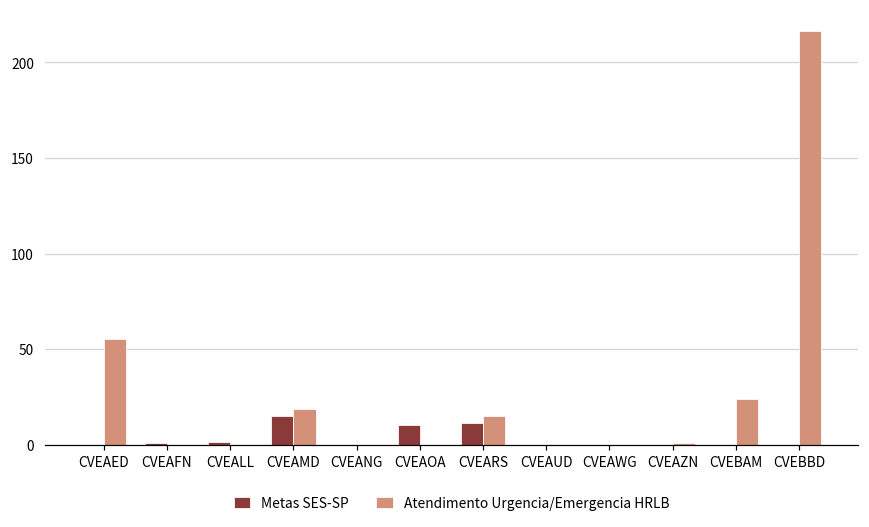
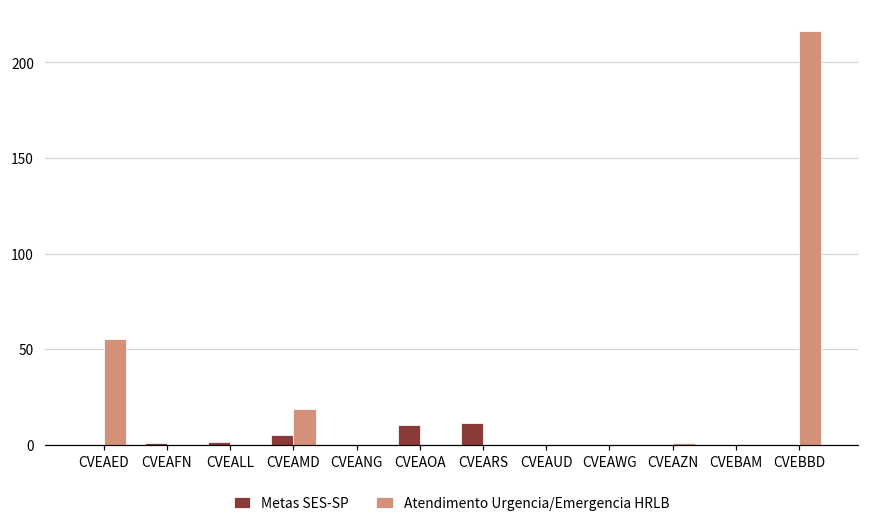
Metas SES-SP, CVEAMD: 15 -> 5
Atendimento Urgencia/Emergencia HRLB, CVEARS: 15 -> 0
Atendimento Urgencia/Emergencia HRLB, CVEBAM: 24 -> 0
